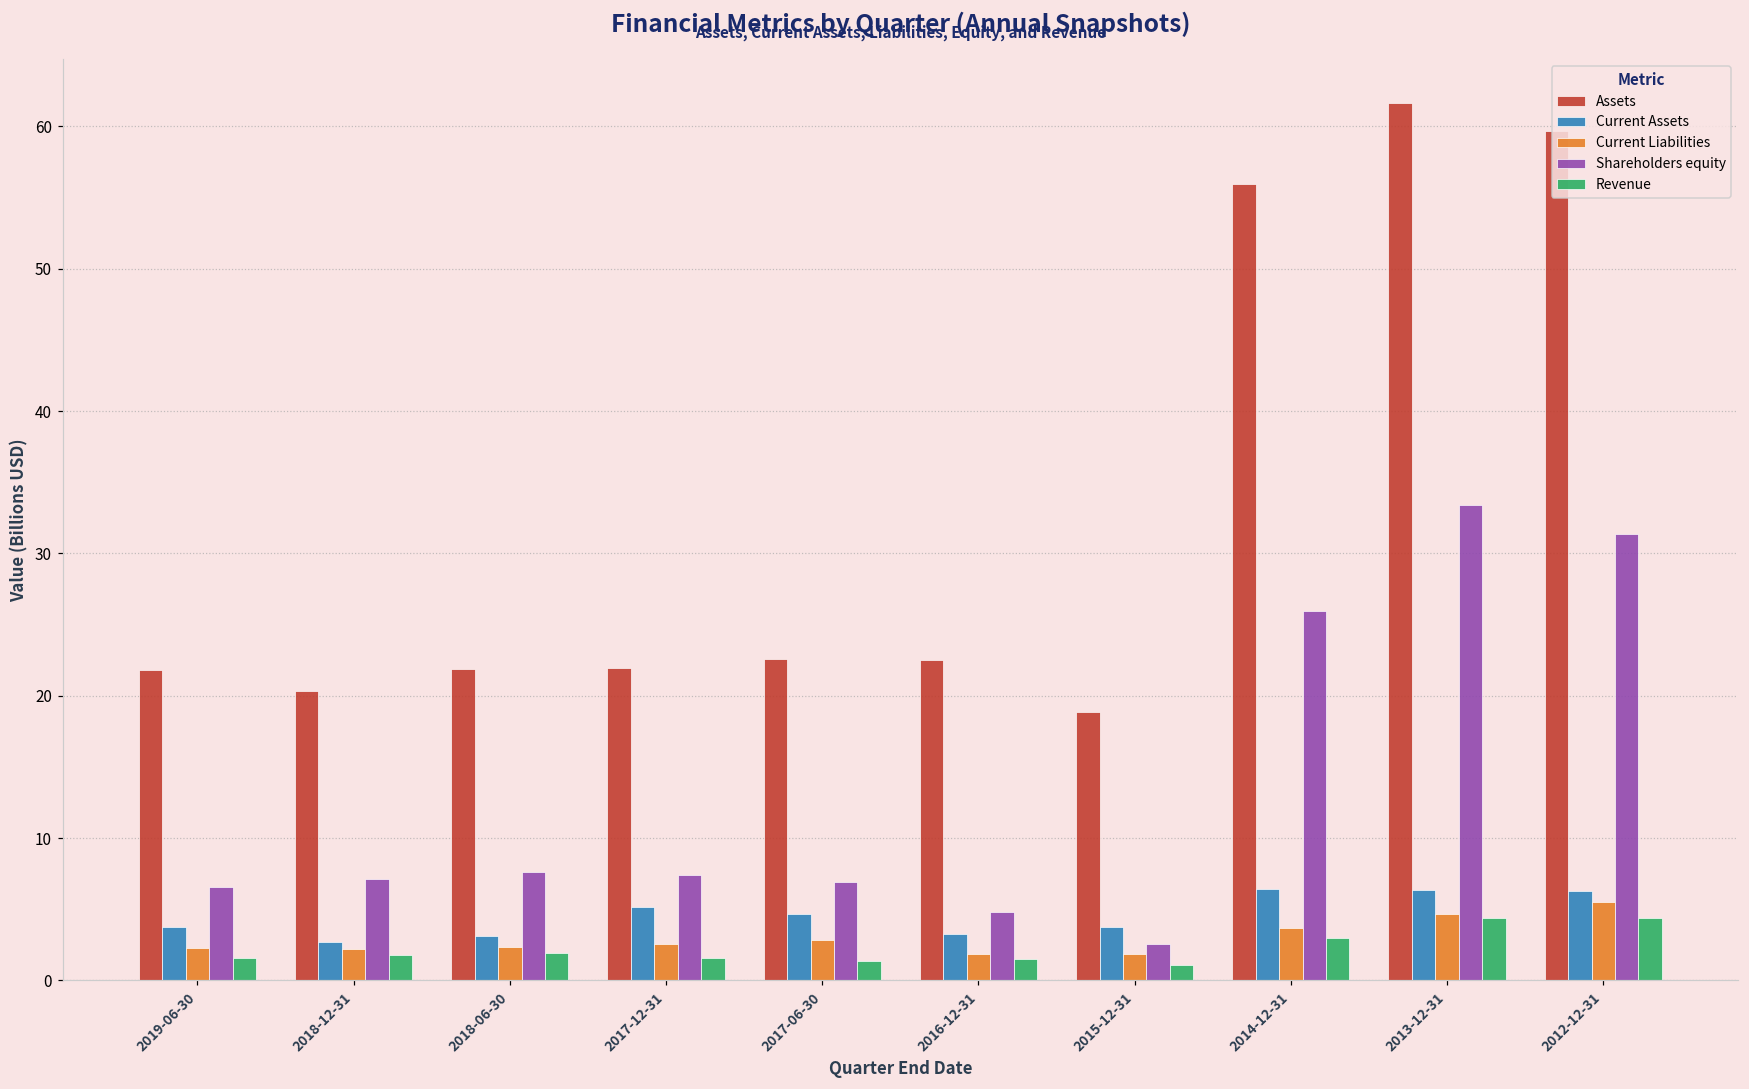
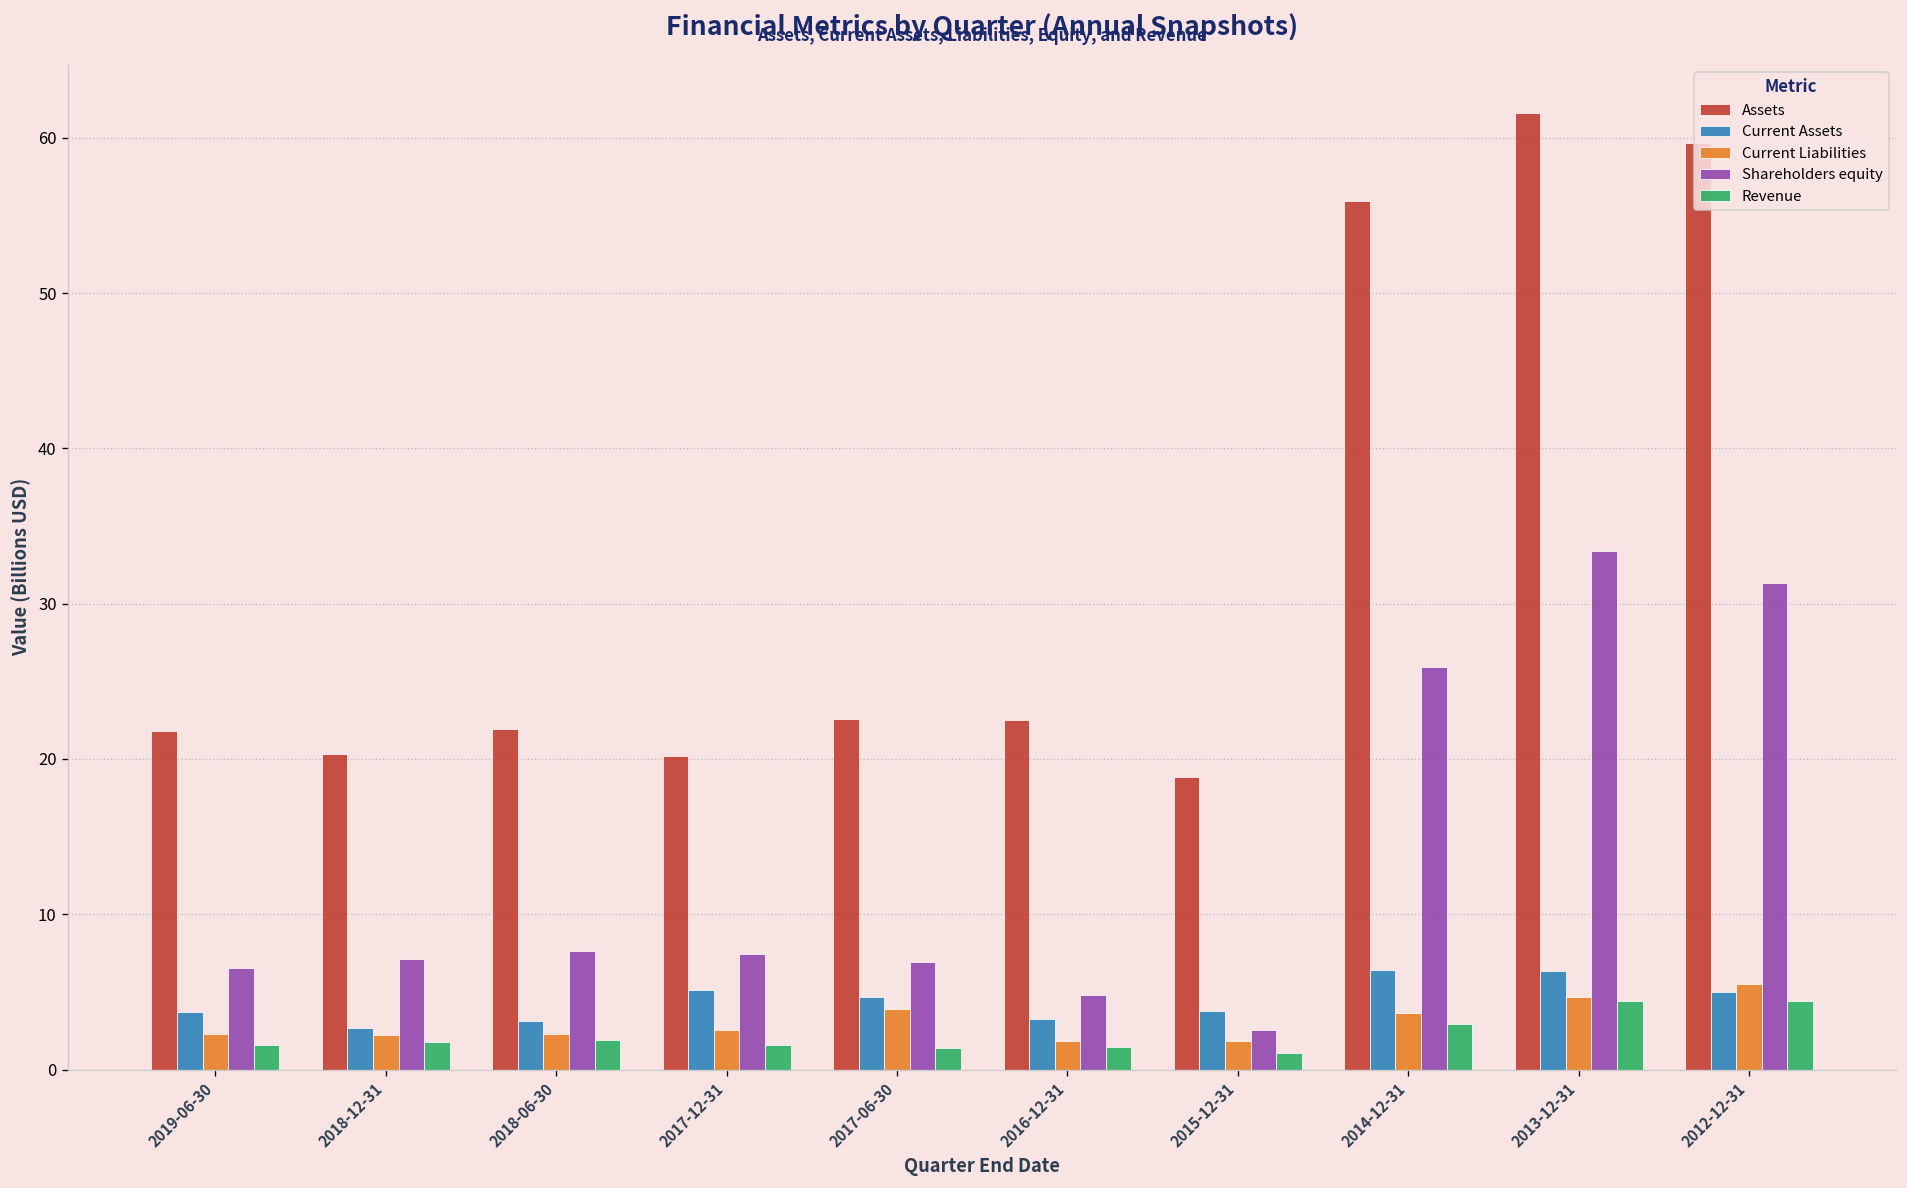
Assets, 2017-12-31: 21.9 -> 20.2
Current Liabilities, 2017-06-30: 2.9 -> 3.9
Current Assets, 2012-12-31: 6.3 -> 5.0
